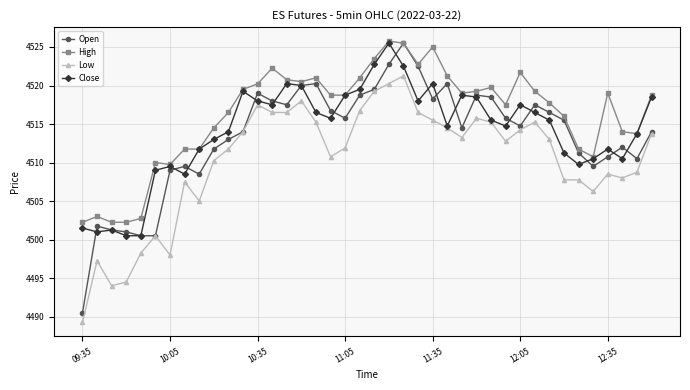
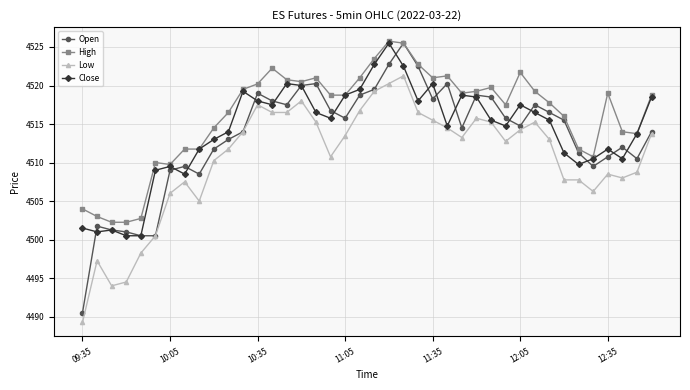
High, 09:35: 4502 -> 4504
Low, 10:05: 4498 -> 4506
Low, 11:05: 4512 -> 4514
High, 11:35: 4525 -> 4521
